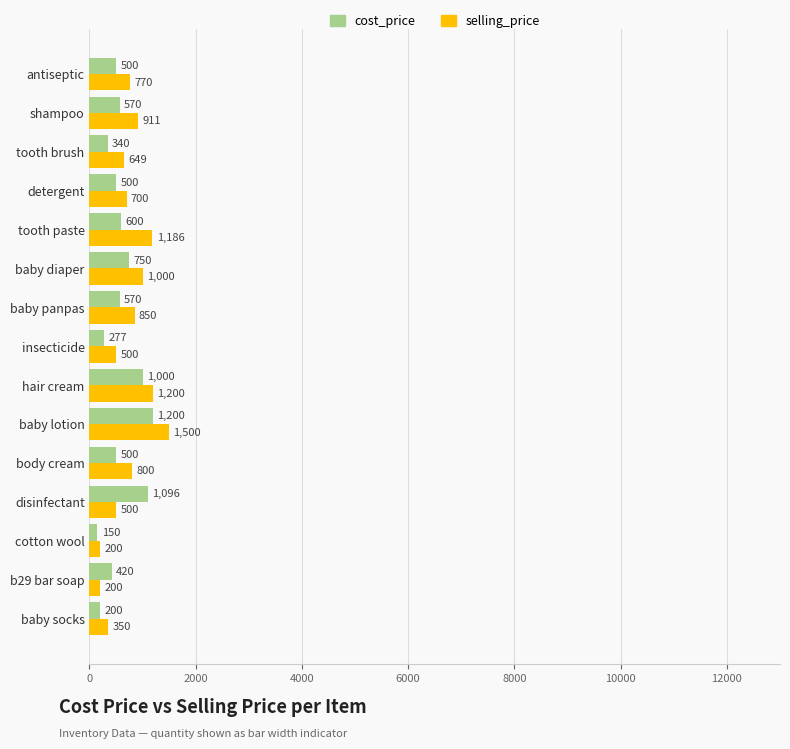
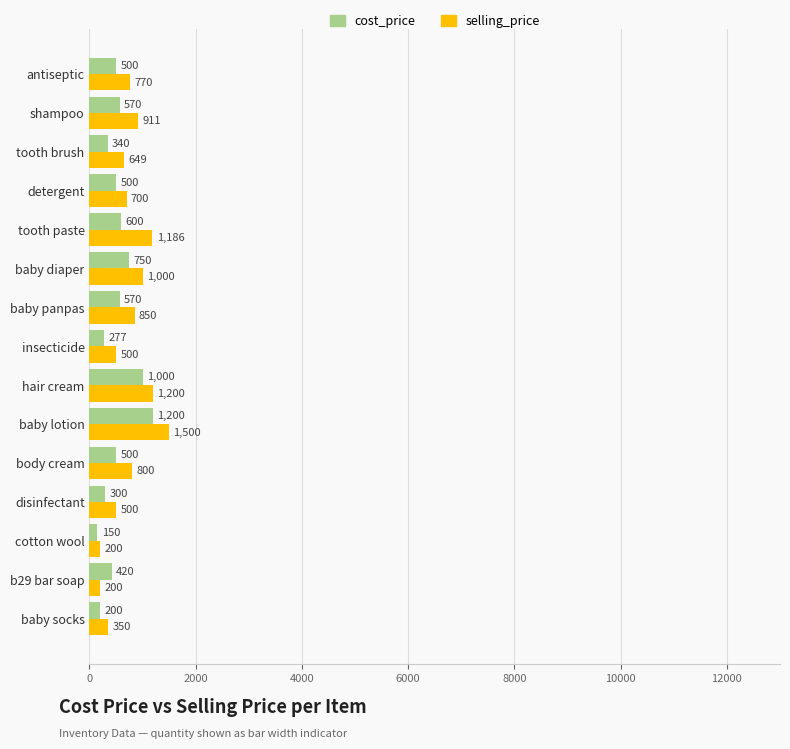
cost_price, disinfectant: 1,096 -> 300
